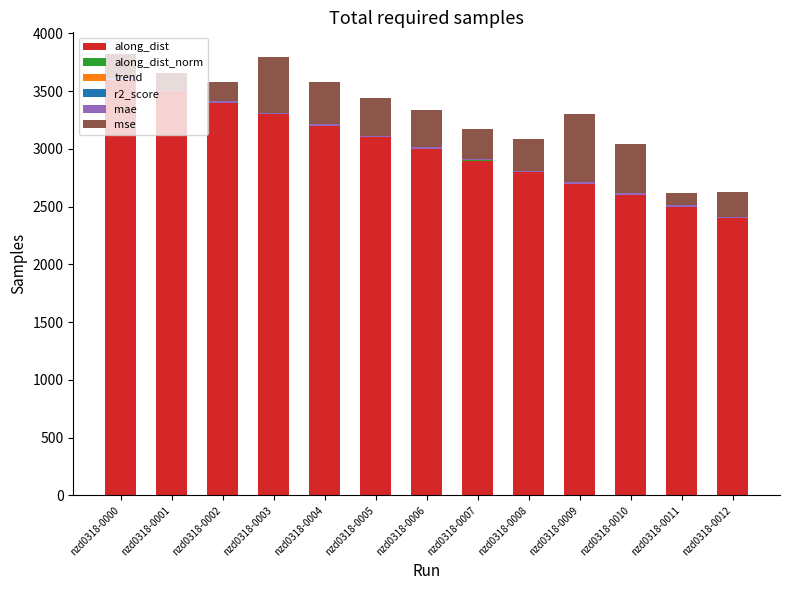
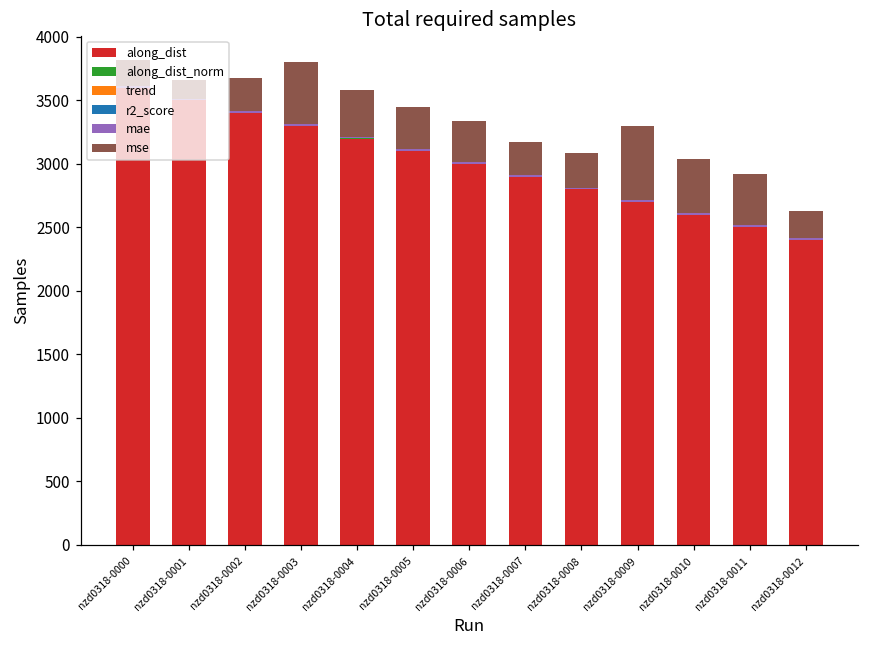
mse, nzd0318-0002: 170 -> 260
mse, nzd0318-0011: 110 -> 400
